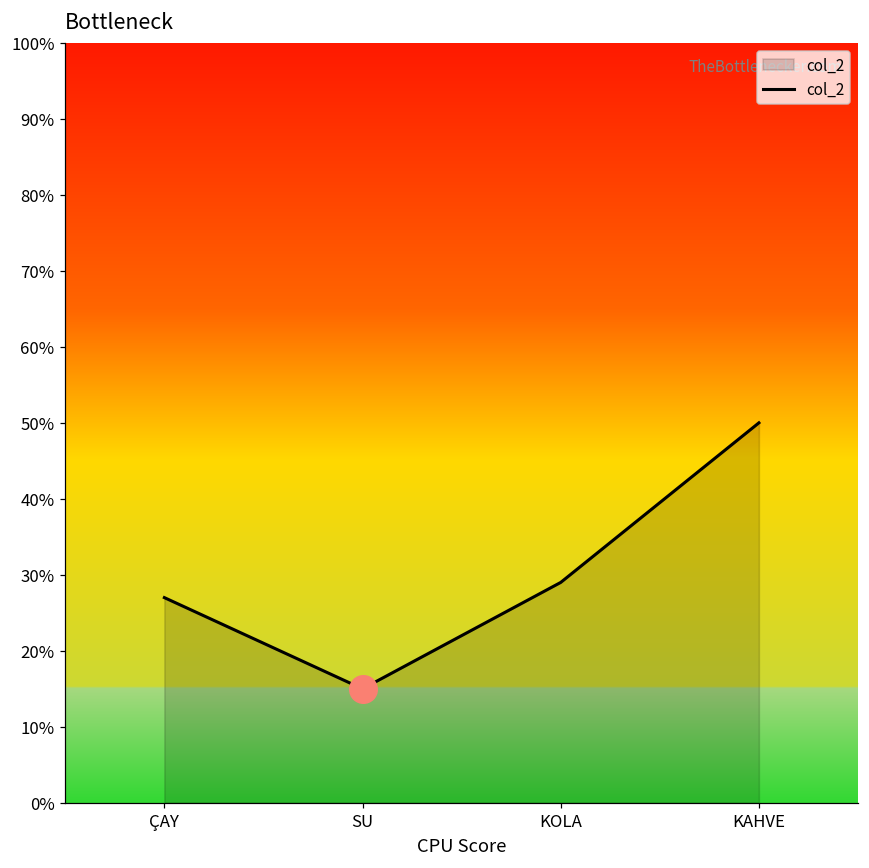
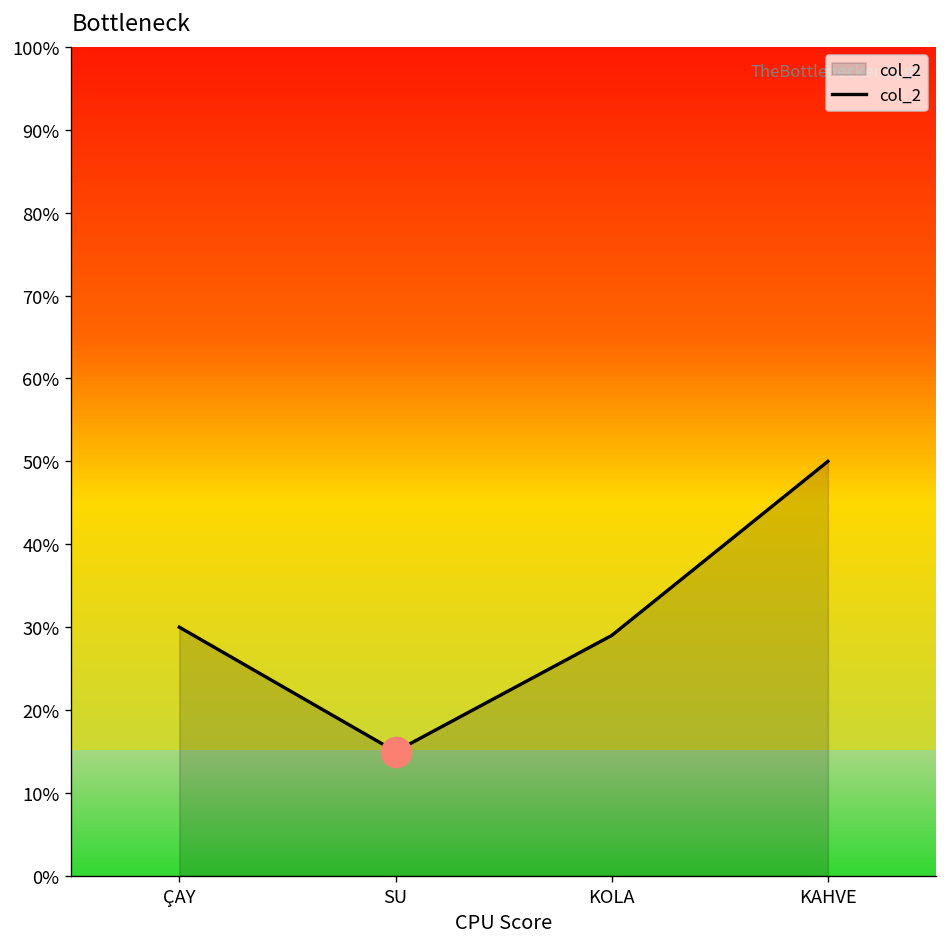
col_2, ÇAY: 27% -> 30%
